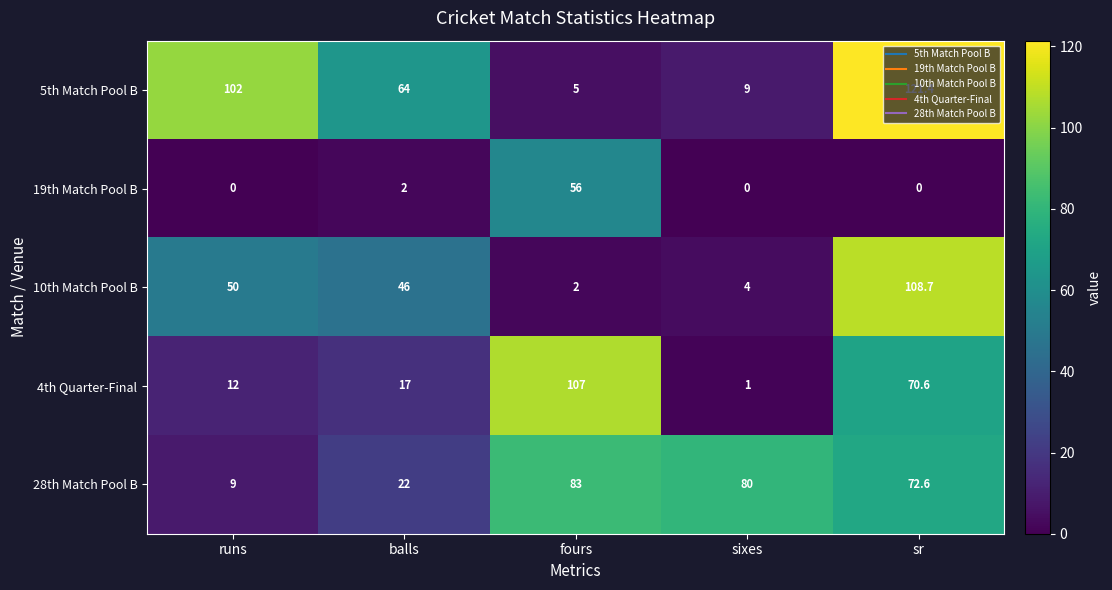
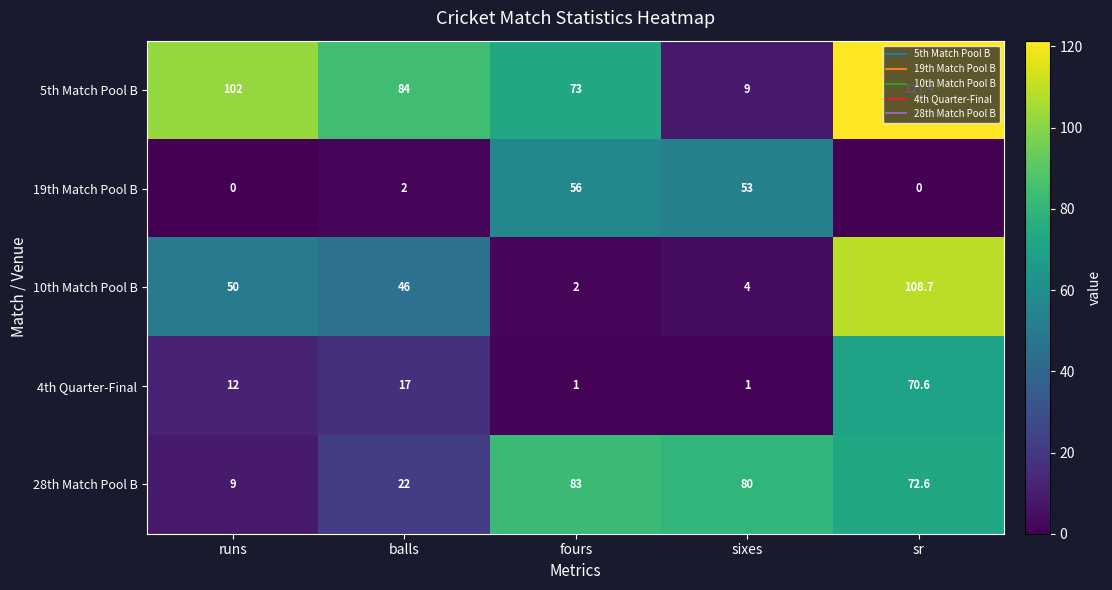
5th Match Pool B, balls: 64 -> 84
5th Match Pool B, fours: 5 -> 73
19th Match Pool B, sixes: 0 -> 53
4th Quarter-Final, fours: 107 -> 1
